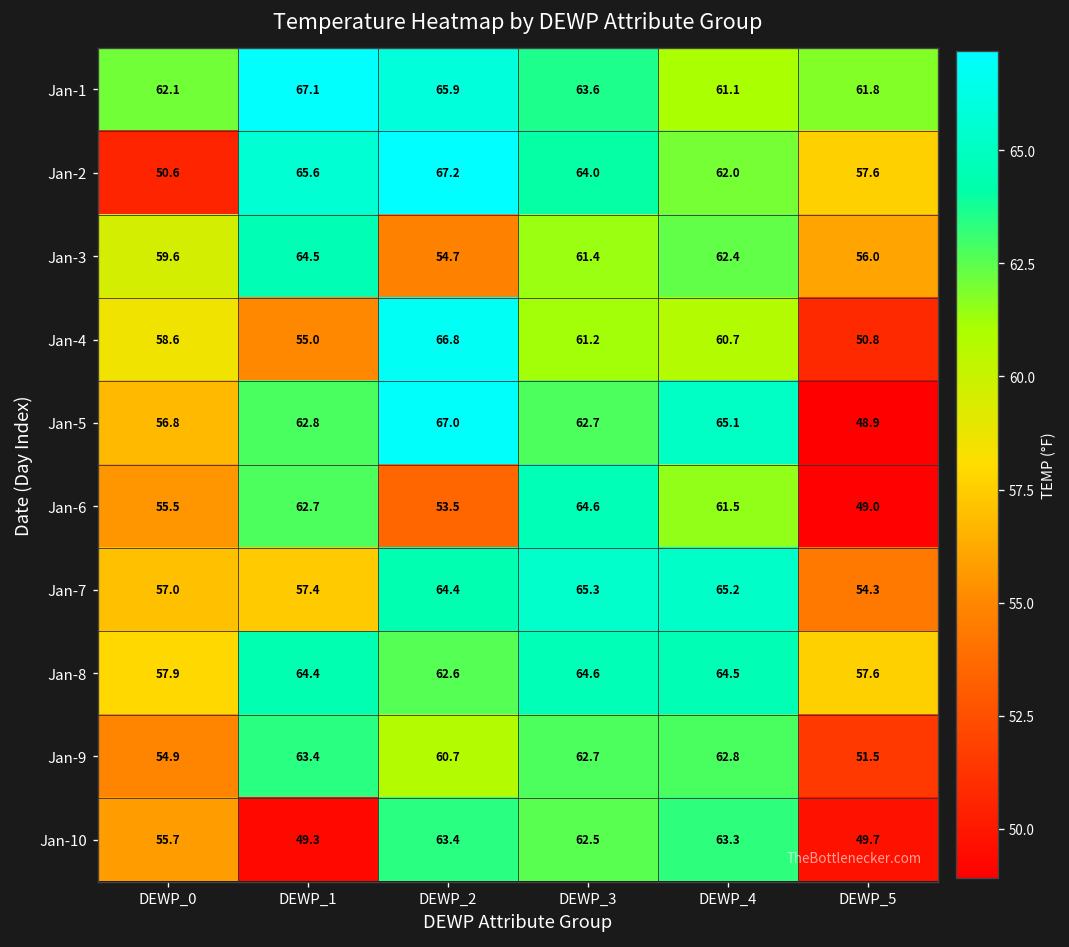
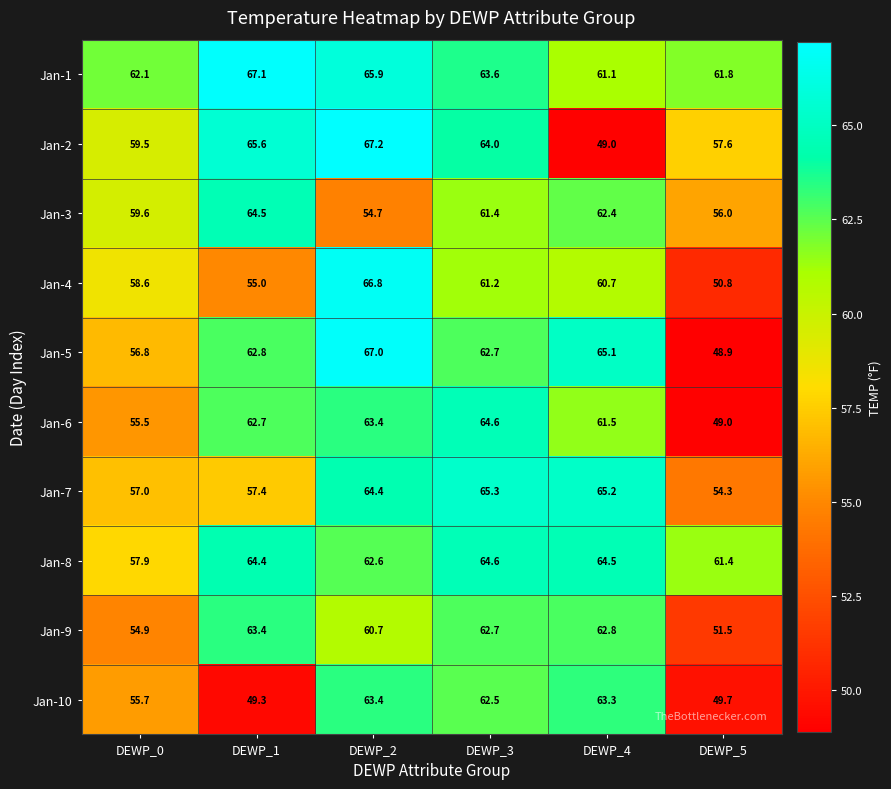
Jan-2, DEWP_0: 50.6 -> 59.5
Jan-2, DEWP_4: 62.0 -> 49.0
Jan-6, DEWP_2: 53.5 -> 63.4
Jan-8, DEWP_5: 57.6 -> 61.4
